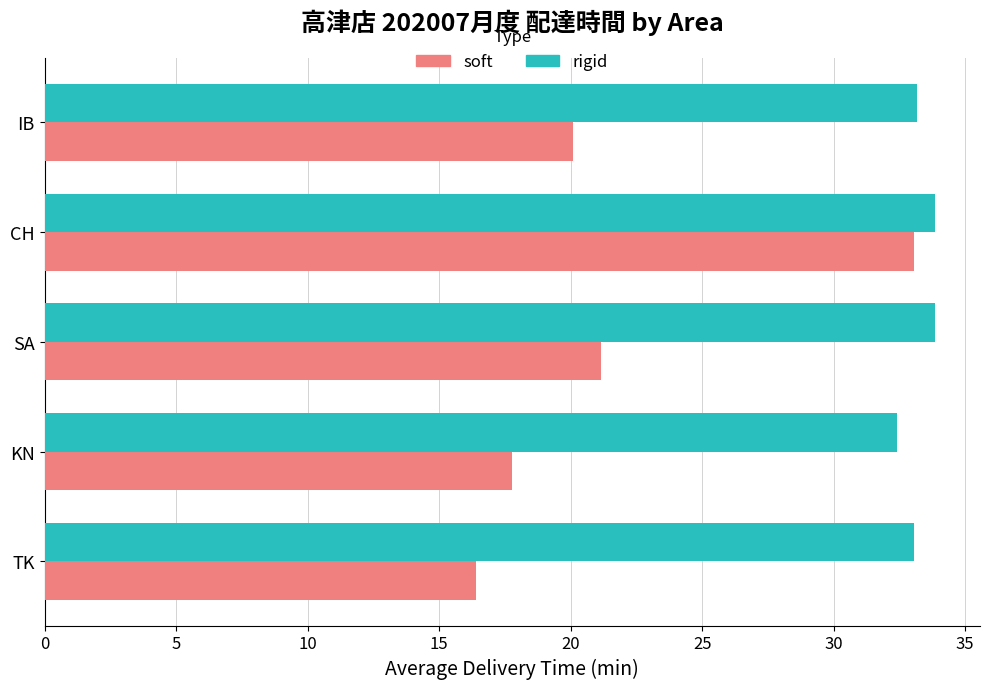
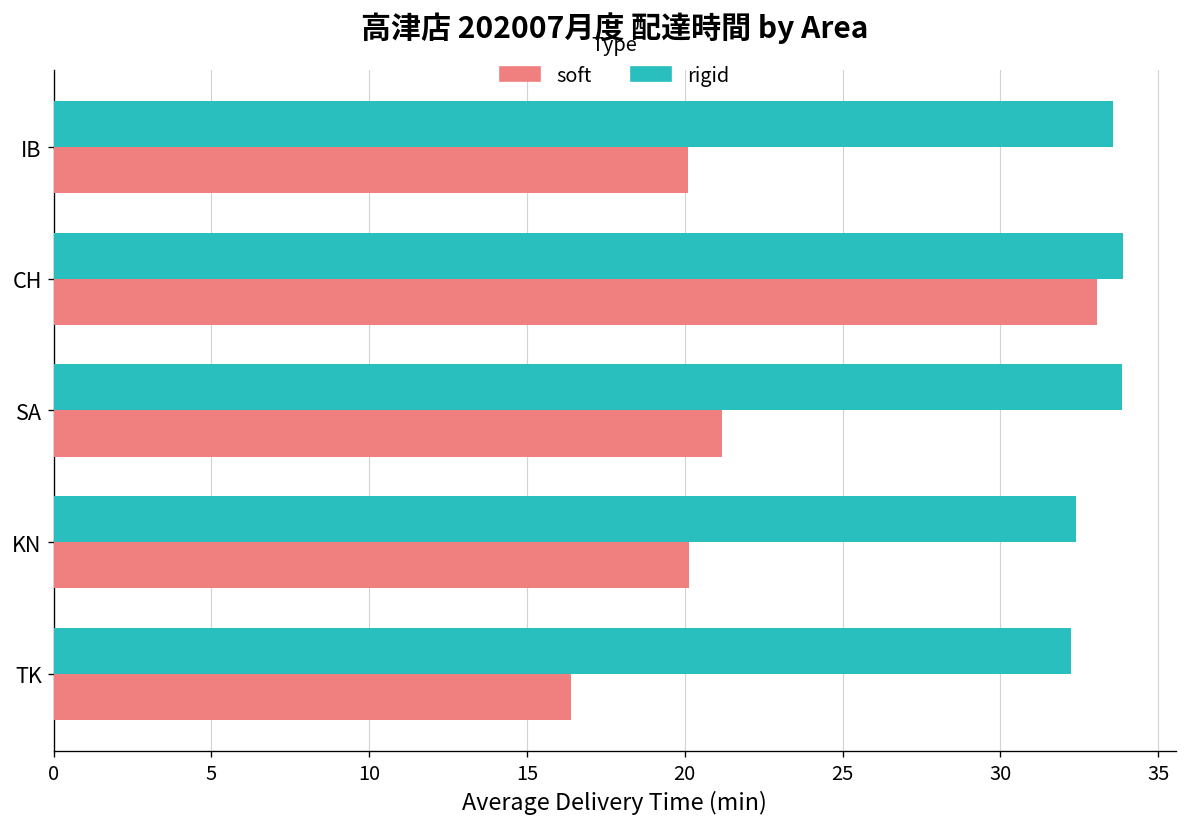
rigid, IB: 33.2 -> 33.6
soft, KN: 17.8 -> 20.1
rigid, TK: 33.1 -> 32.2
